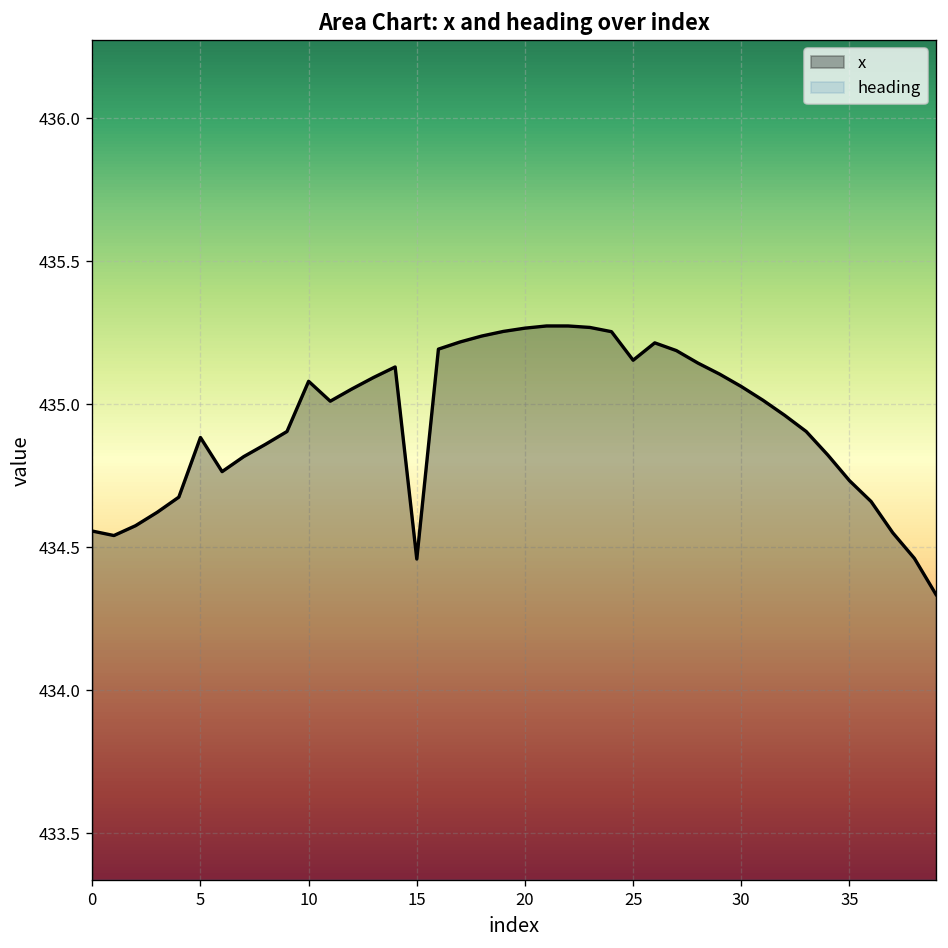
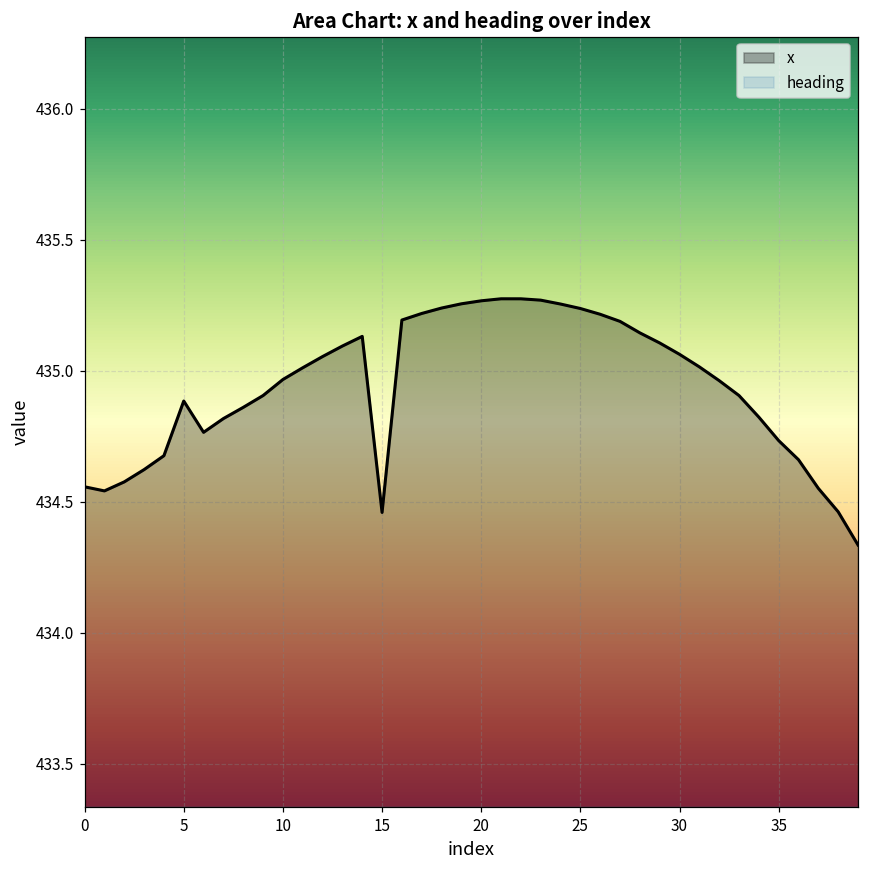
x, 10: 435.08 -> 434.97
x, 25: 435.15 -> 435.24
